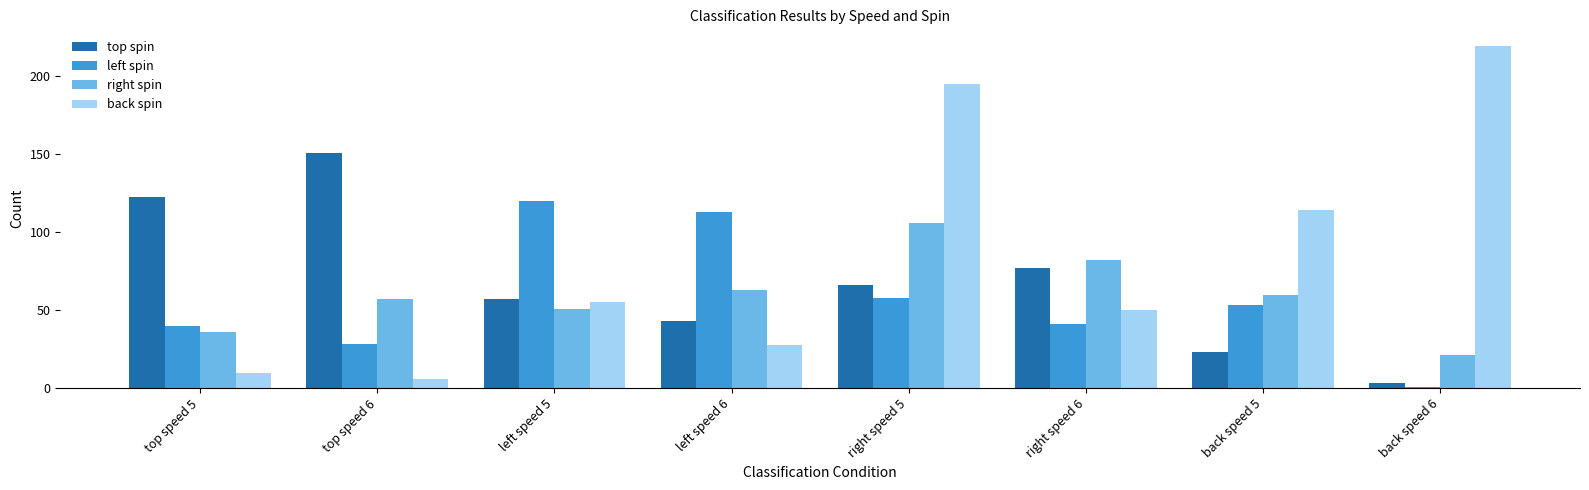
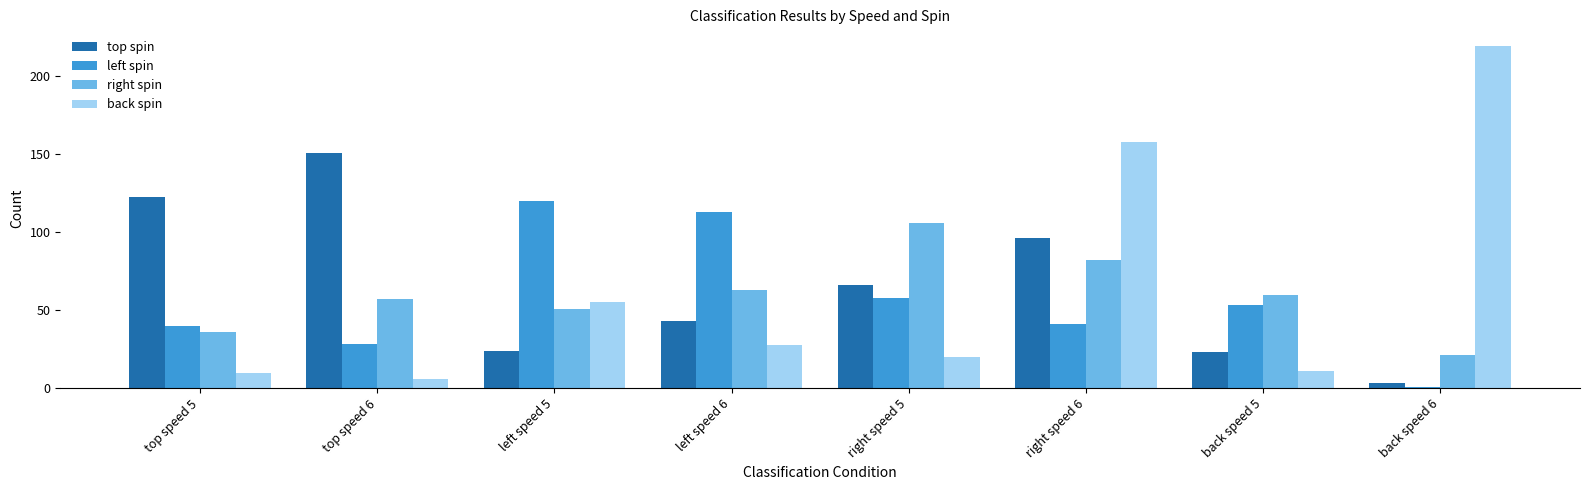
top spin, left speed 5: 57 -> 24
back spin, right speed 5: 195 -> 20
top spin, right speed 6: 77 -> 96
back spin, right speed 6: 50 -> 158
back spin, back speed 5: 114 -> 11
